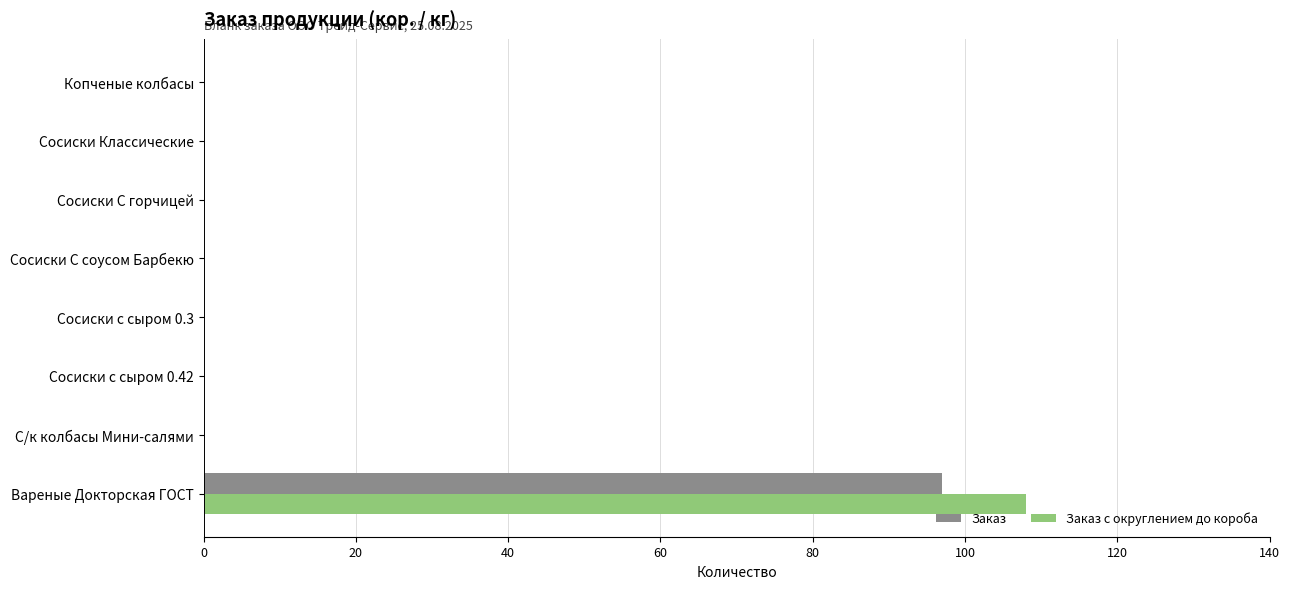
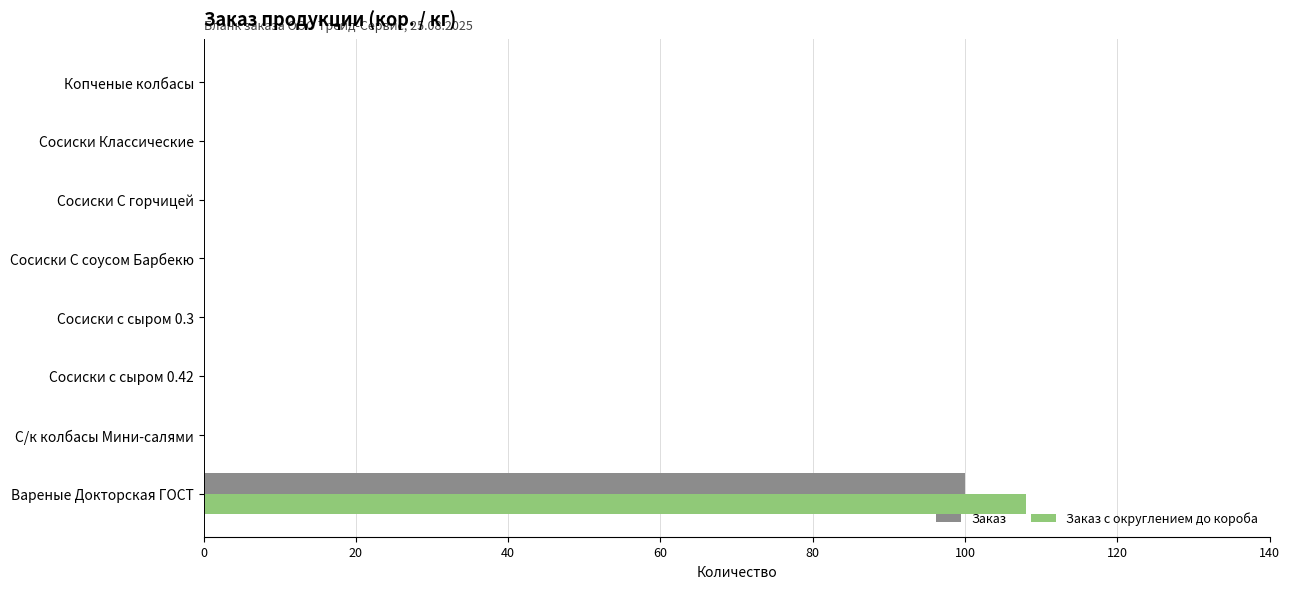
Заказ, Вареные Докторская ГОСТ: 97 -> 100
